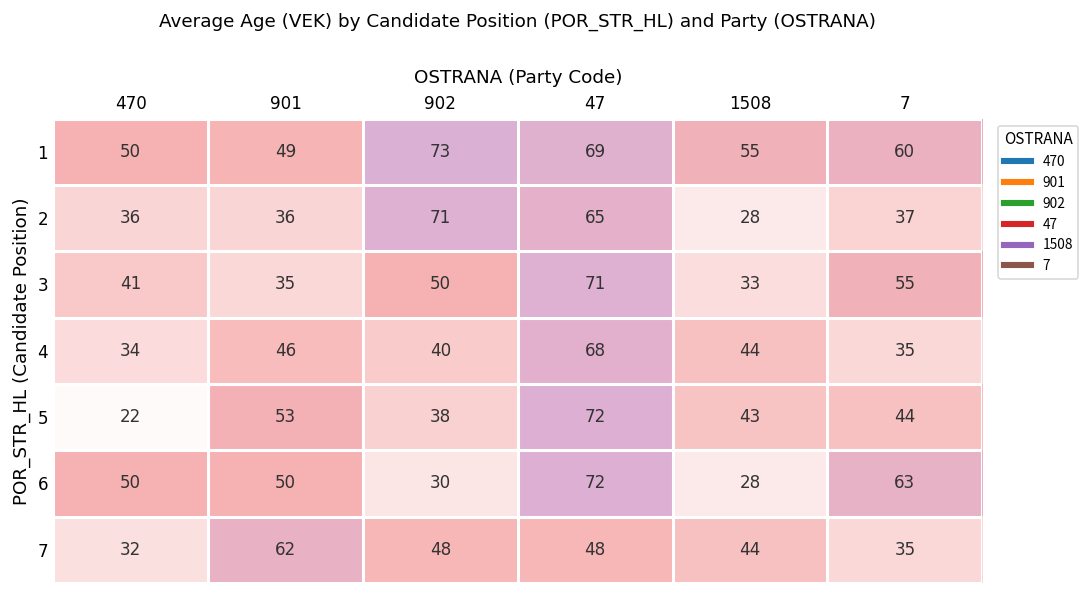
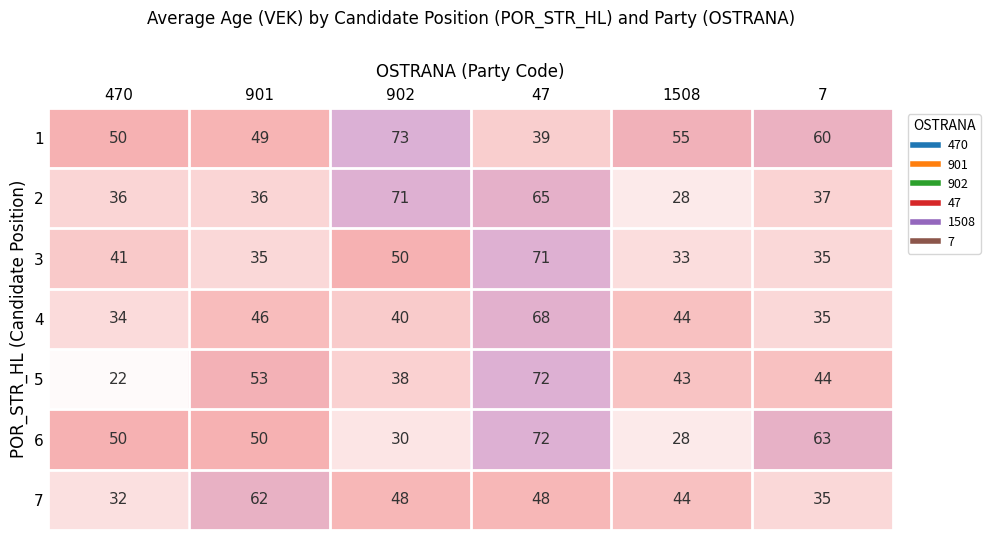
1, 47: 69 -> 39
3, 7: 55 -> 35
